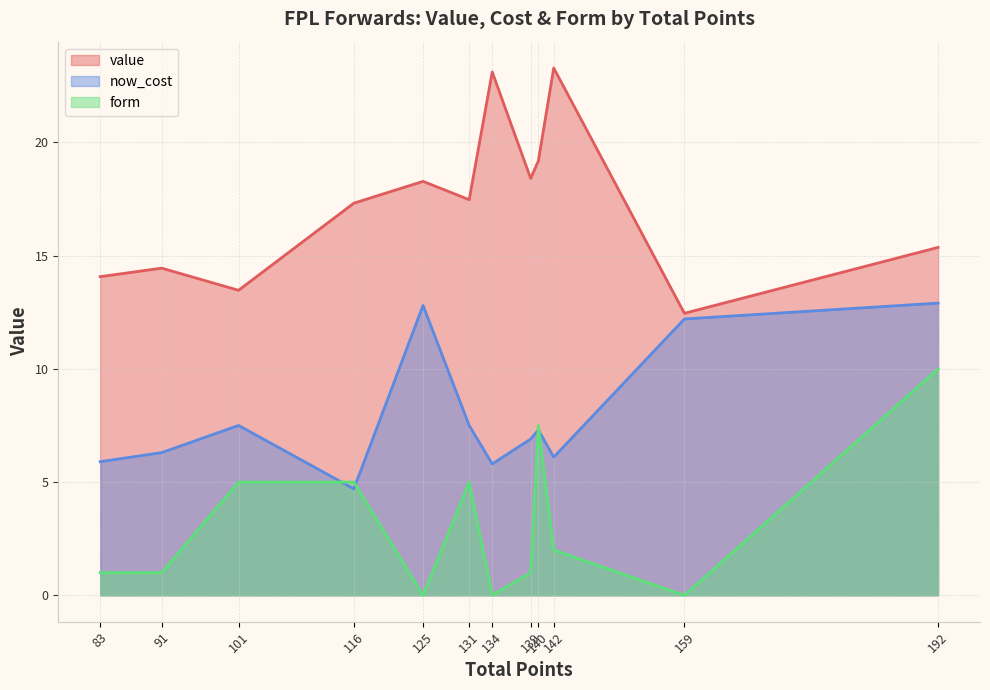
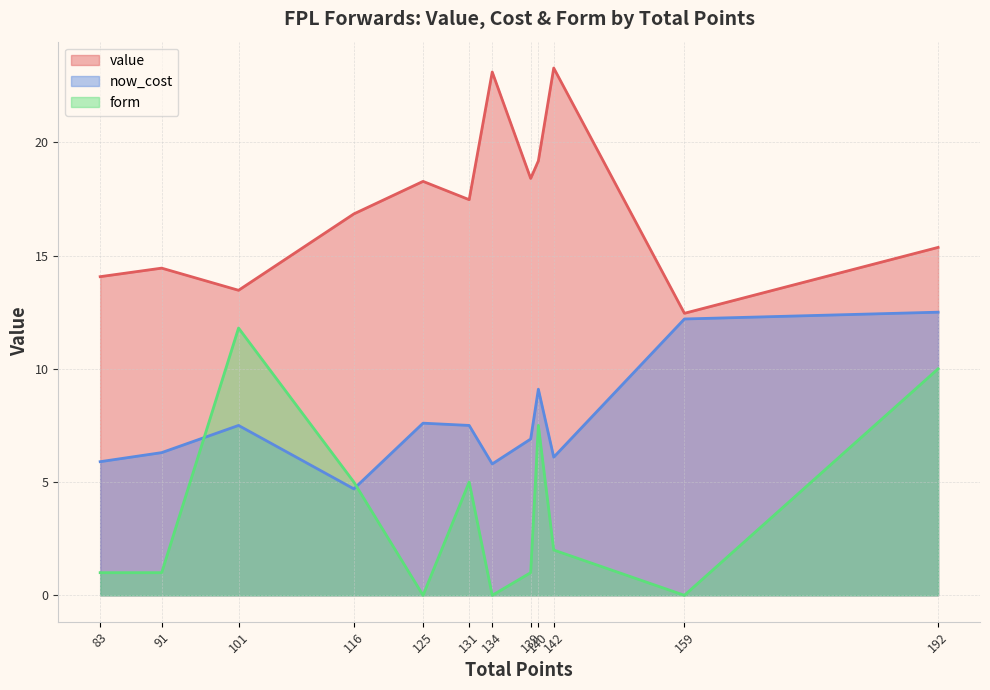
form, 101: 5.0 -> 11.8
value, 116: 17.3 -> 16.8
now_cost, 125: 12.8 -> 7.6
now_cost, 140: 7.3 -> 9.1
now_cost, 192: 12.9 -> 12.5
